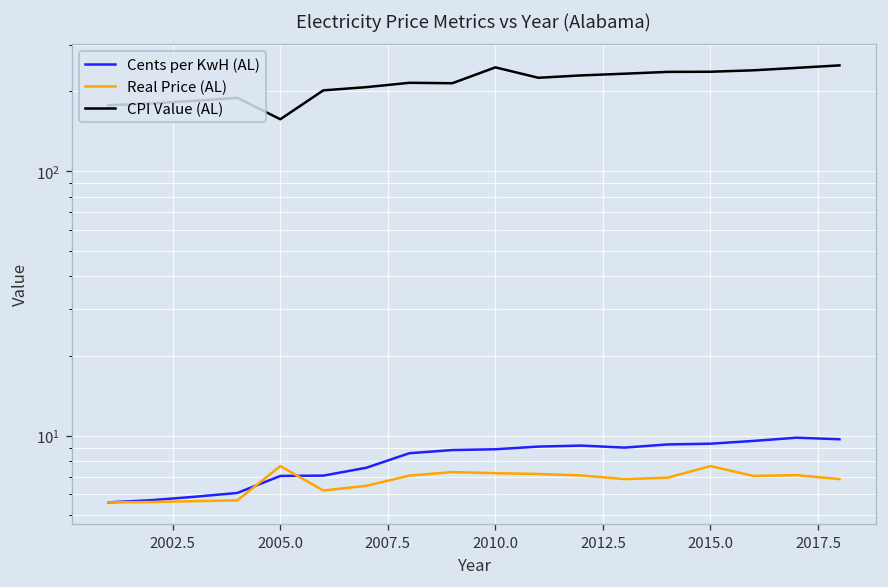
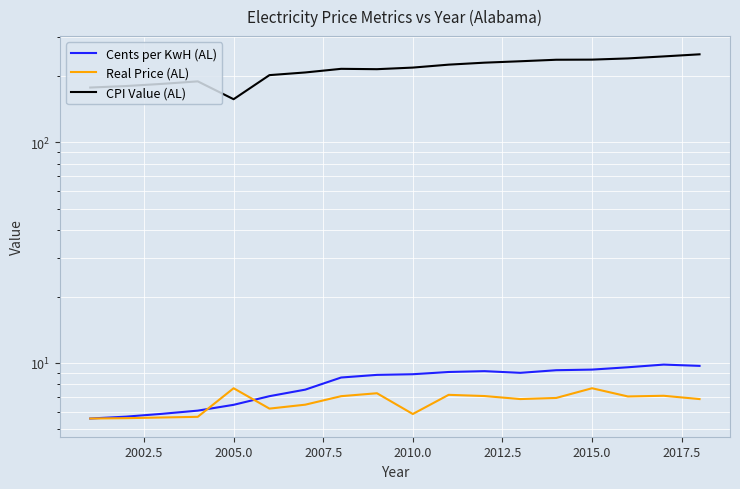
Cents per KwH (AL), 2005.0: 7.1 -> 6.5
Real Price (AL), 2010.0: 7.2 -> 5.9
CPI Value (AL), 2010.0: 250 -> 220
